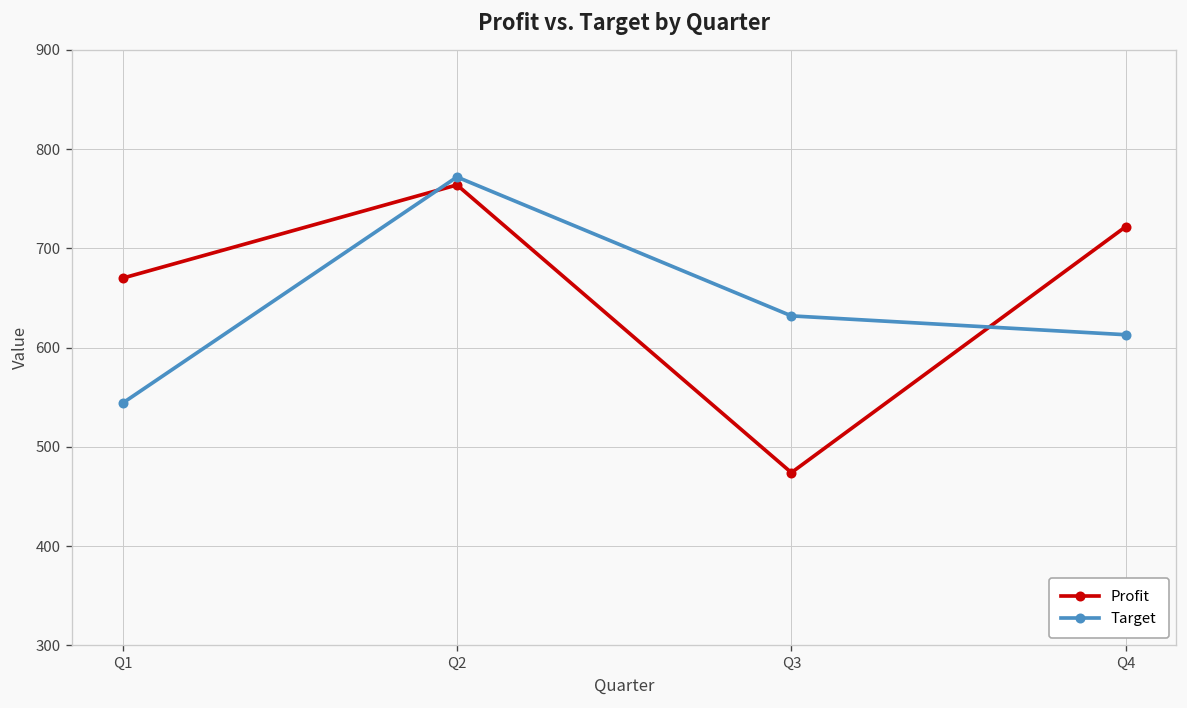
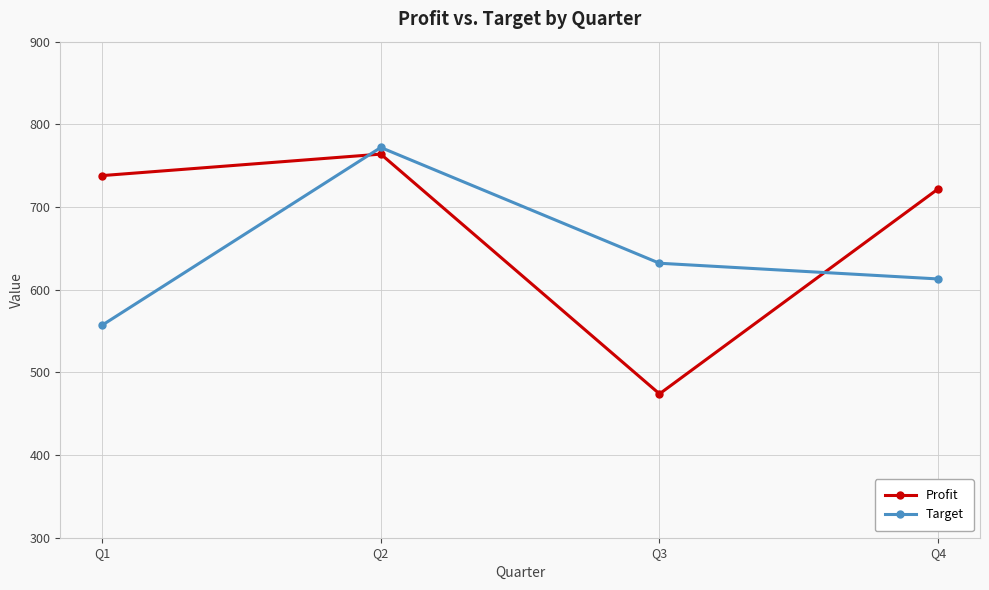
Profit, Q1: 670 -> 740
Target, Q1: 540 -> 560
